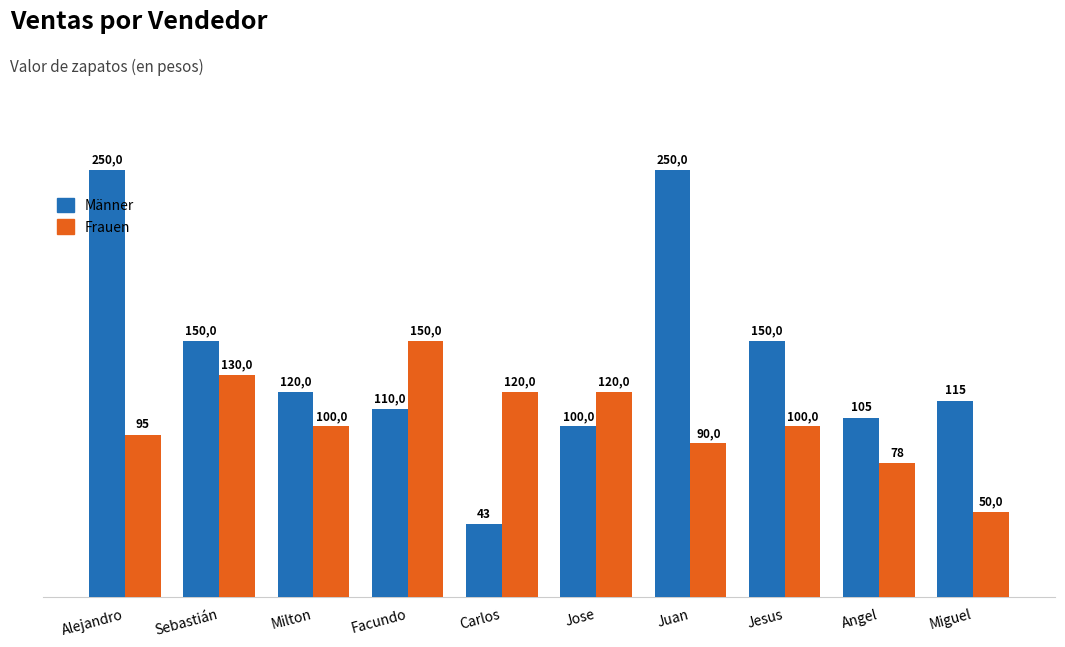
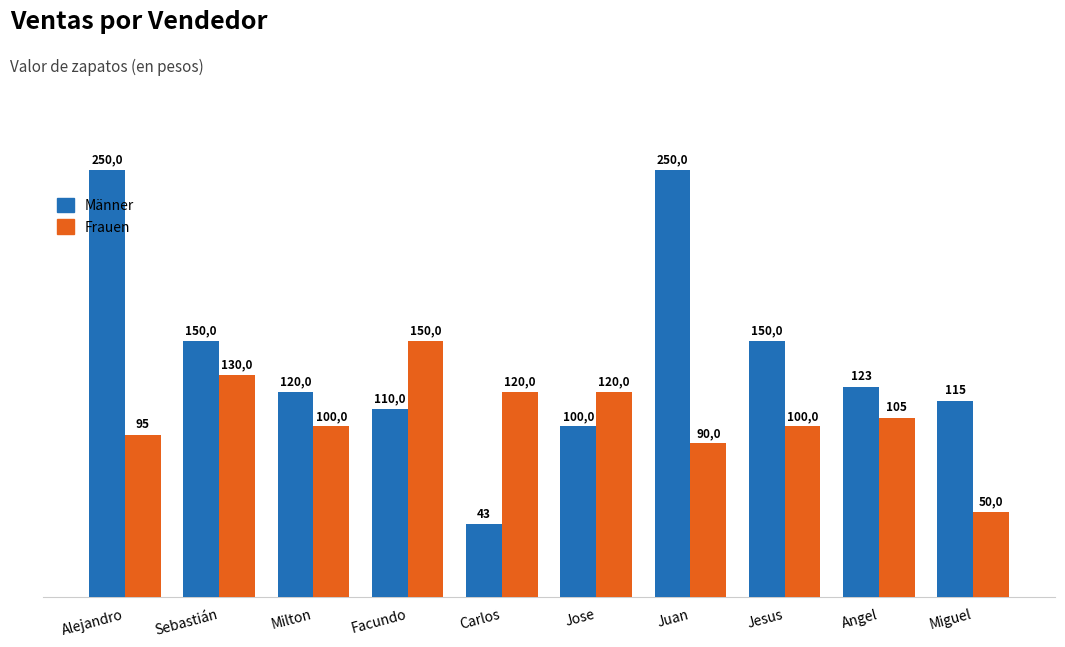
Männer, Angel: 105 -> 123
Frauen, Angel: 78 -> 105
